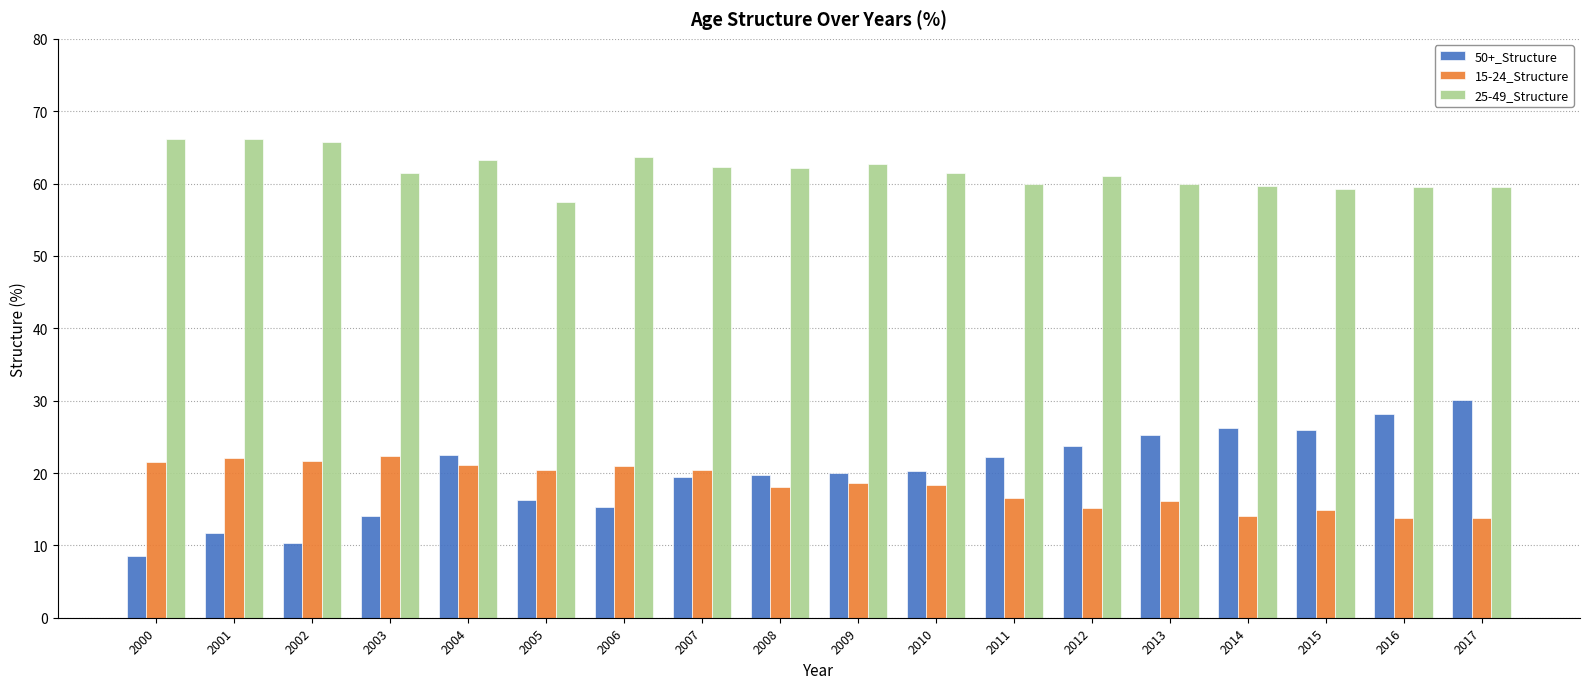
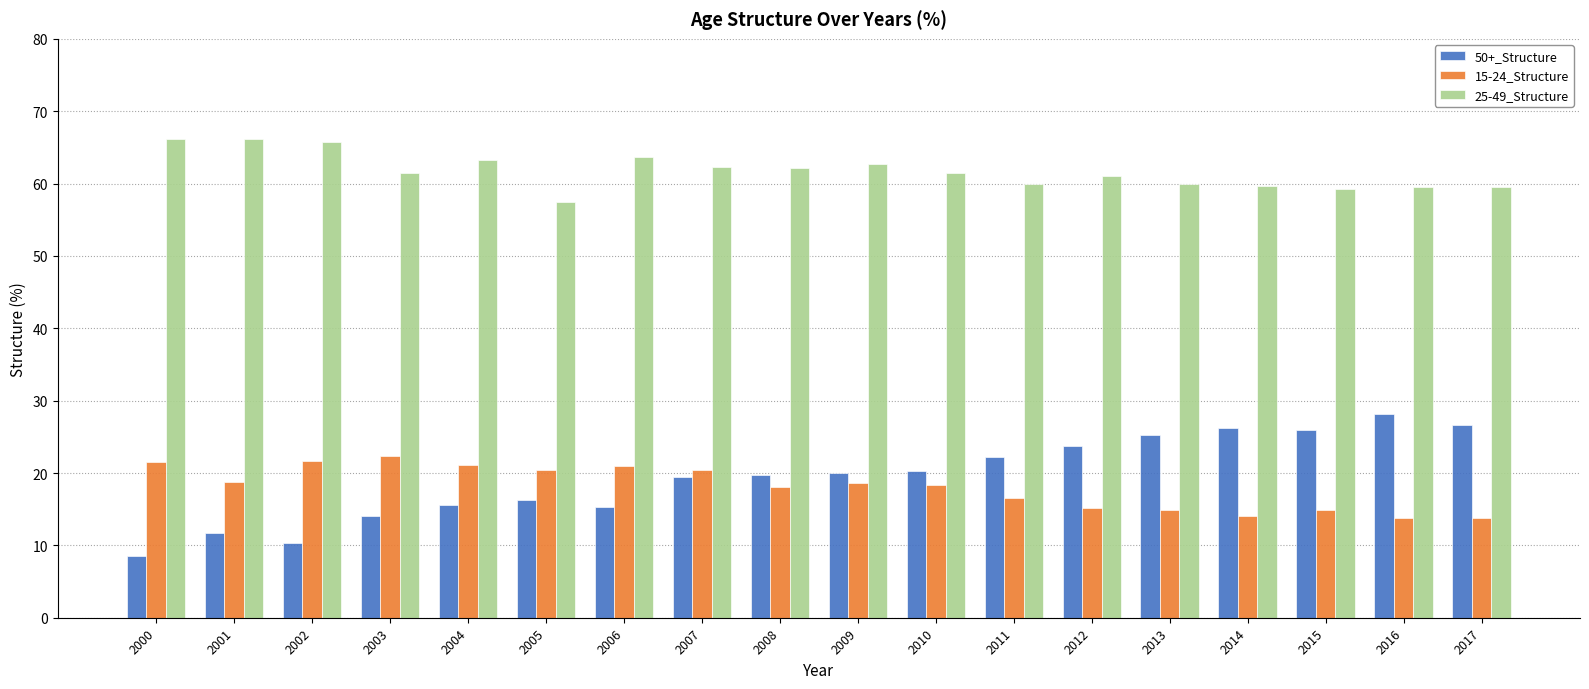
15-24_Structure, 2001: 22 -> 19
50+_Structure, 2004: 23 -> 16
15-24_Structure, 2013: 16 -> 15
50+_Structure, 2017: 30 -> 27
